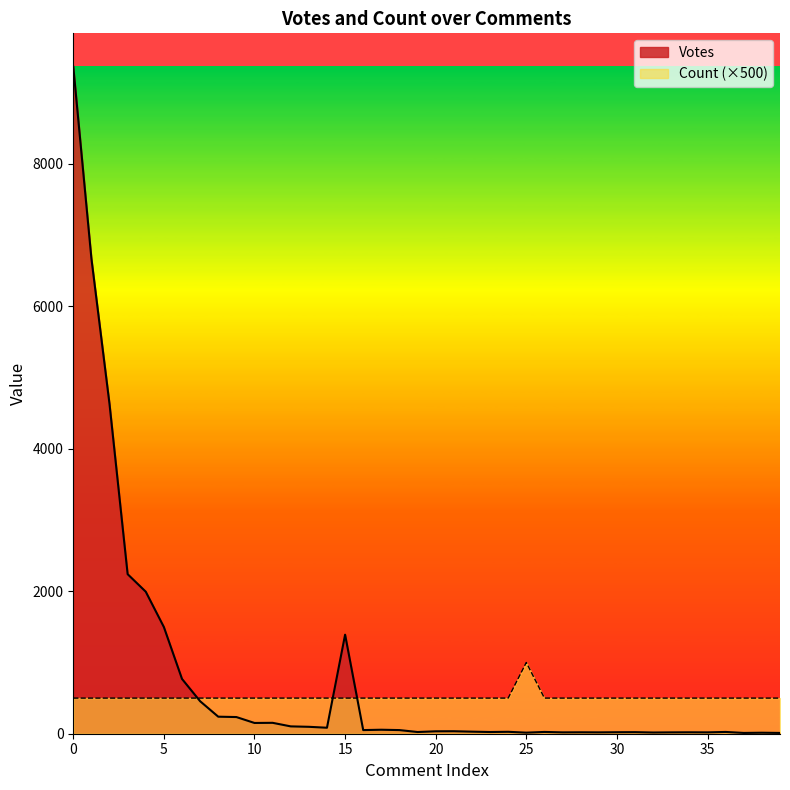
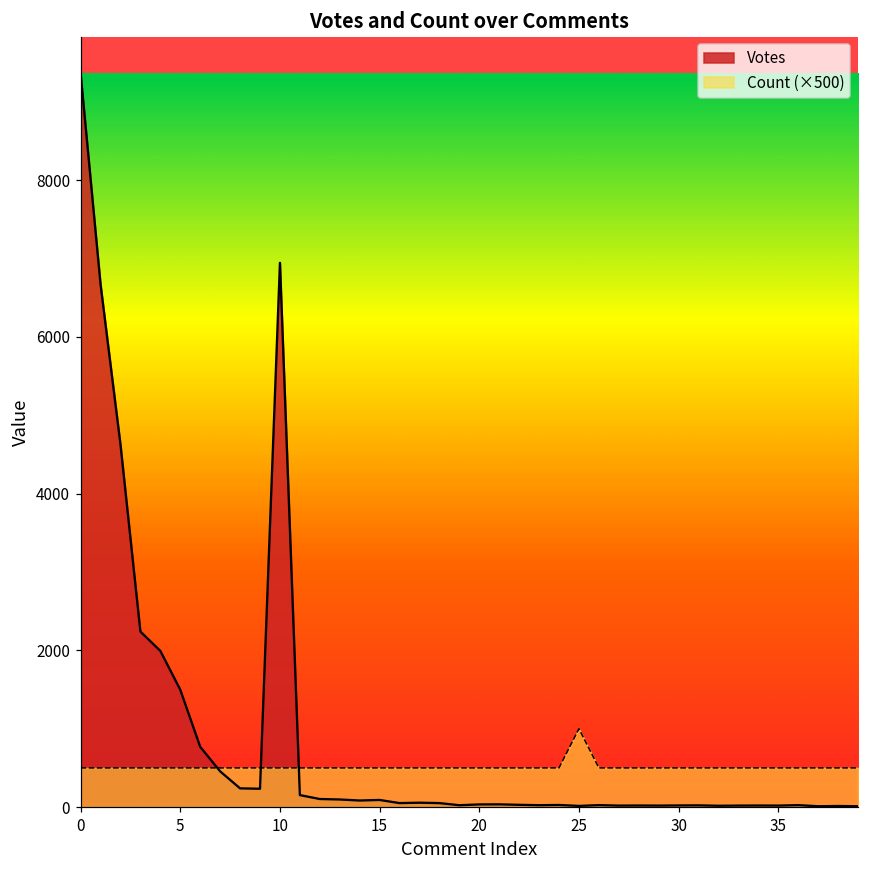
Votes, 10: 200 -> 6900
Votes, 15: 1400 -> 100
